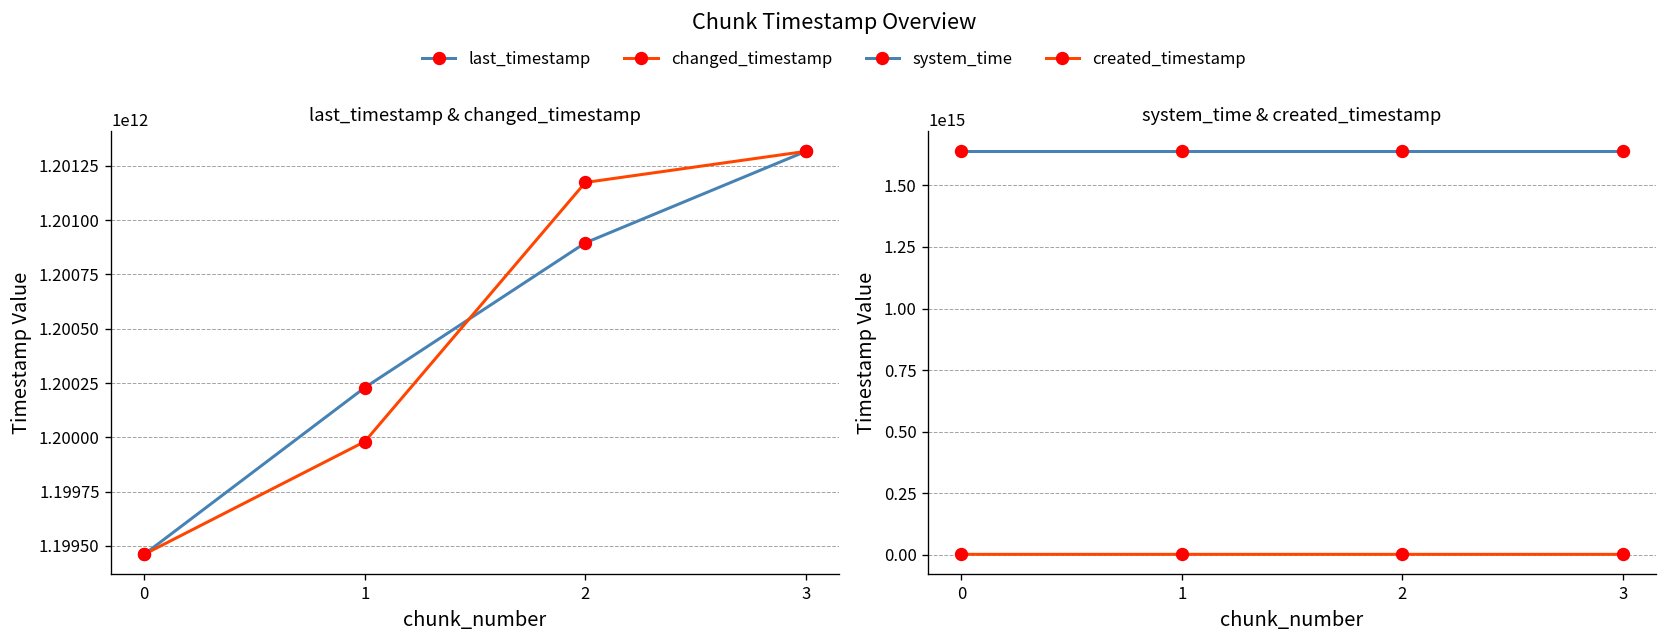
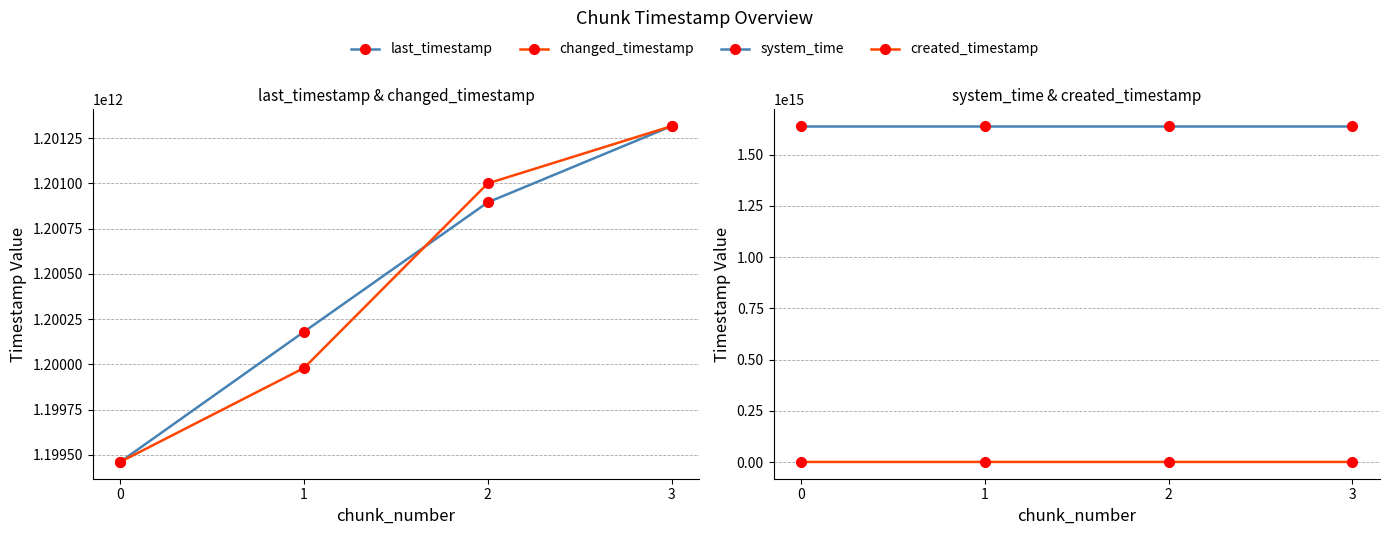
last_timestamp & changed_timestamp, last_timestamp, 1: 1200230000000 -> 1200180000000
last_timestamp & changed_timestamp, changed_timestamp, 2: 1201170000000 -> 1201000000000
